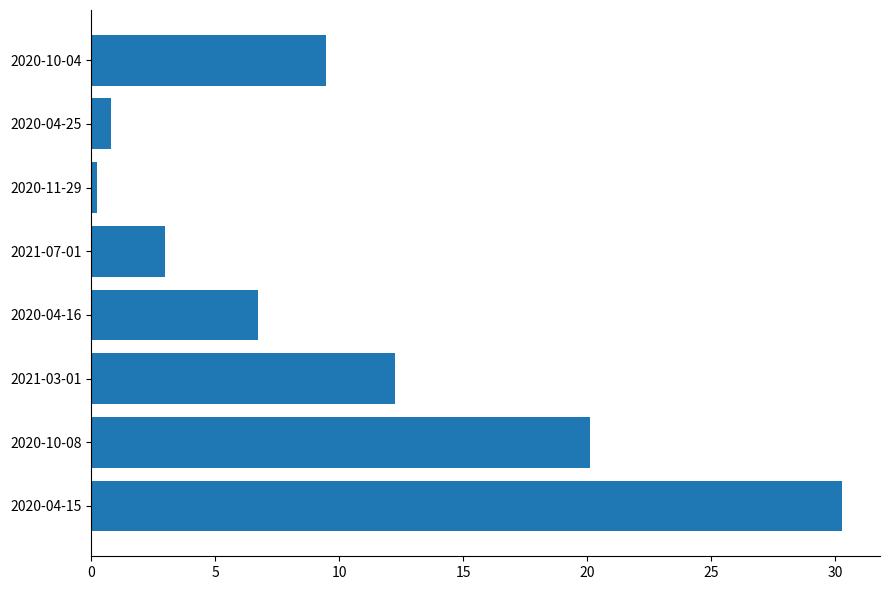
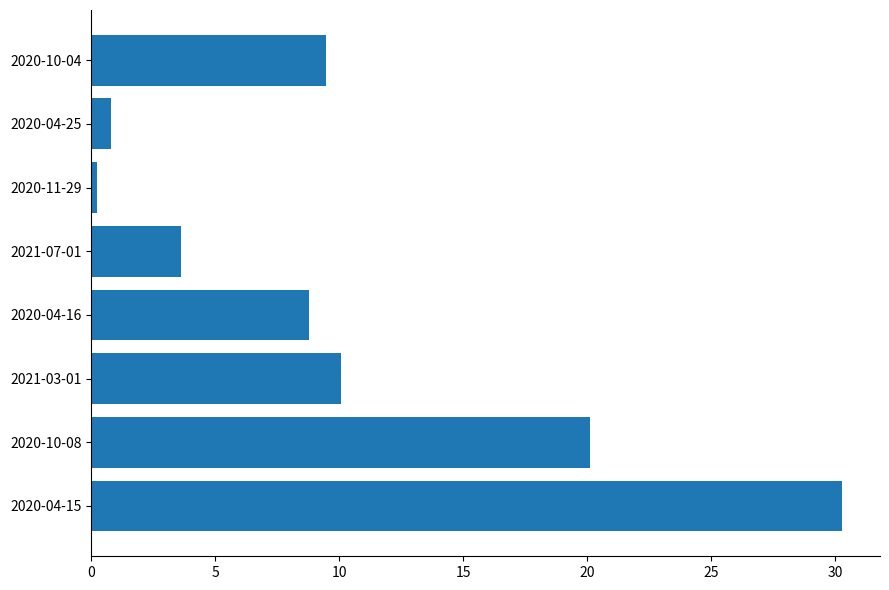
2021-07-01: 3.0 -> 3.6
2020-04-16: 6.7 -> 8.8
2021-03-01: 12.3 -> 10.1
